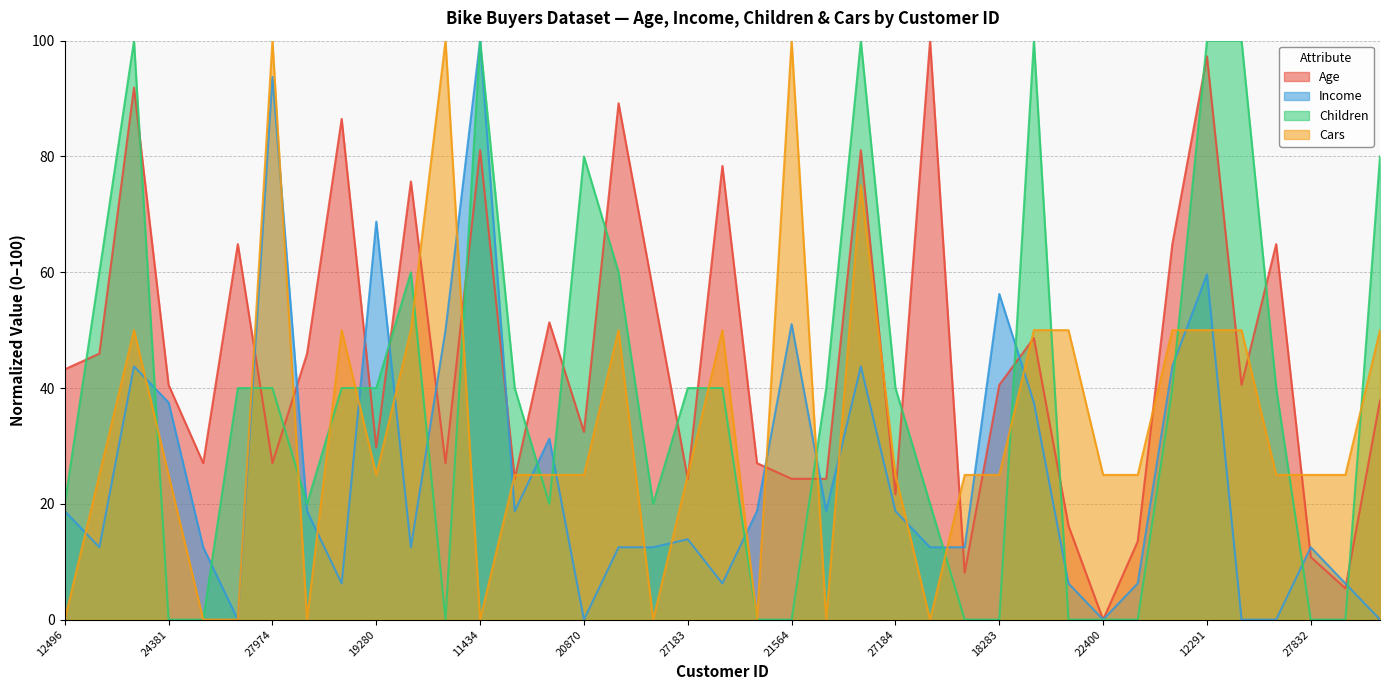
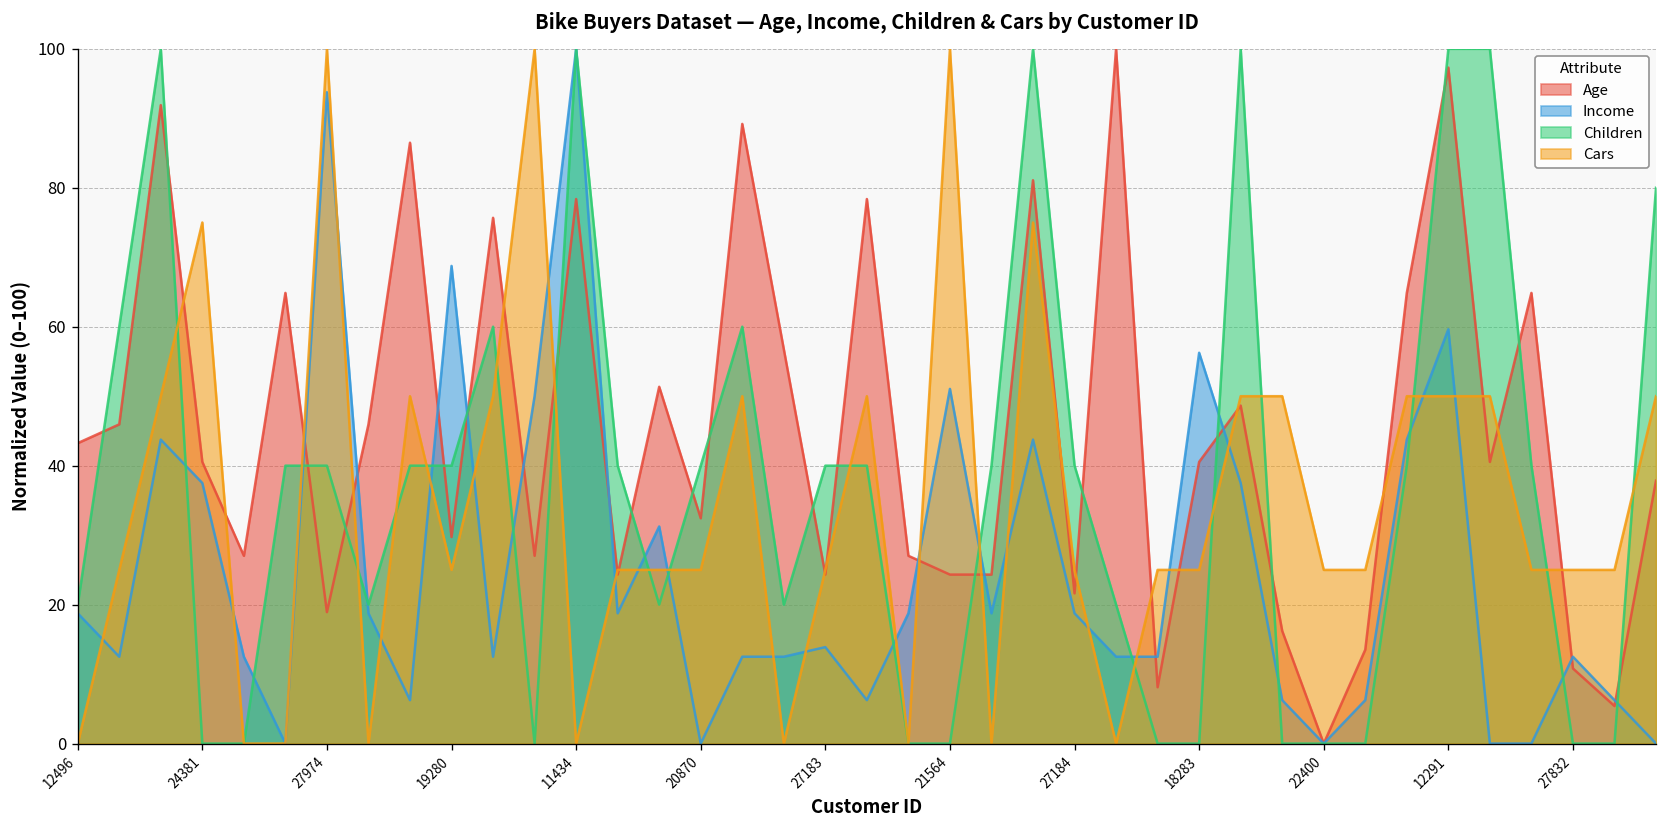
Cars, 24381: 25 -> 75
Age, 27974: 27 -> 19
Age, 11434: 81 -> 78
Children, 20870: 80 -> 40
